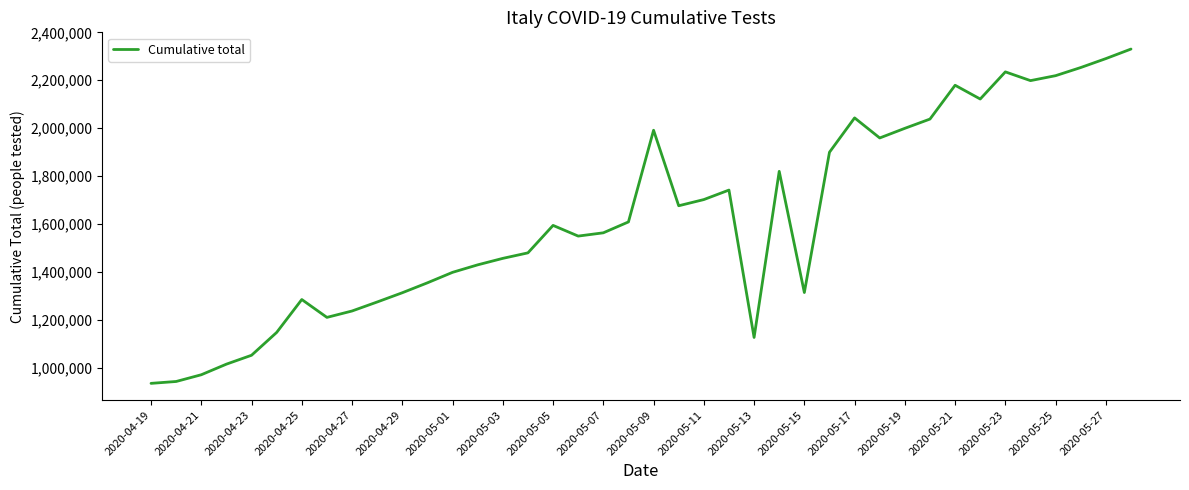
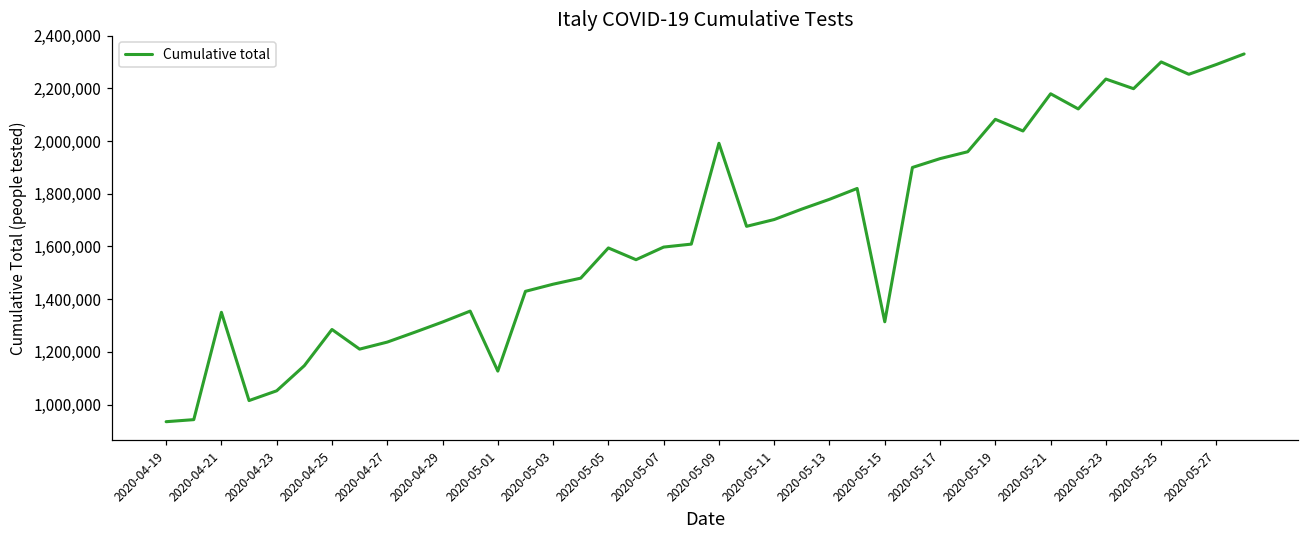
2020-04-21: 970,000 -> 1,350,000
2020-05-01: 1,400,000 -> 1,130,000
2020-05-07: 1,560,000 -> 1,600,000
2020-05-13: 1,130,000 -> 1,780,000
2020-05-17: 2,040,000 -> 1,930,000
2020-05-19: 2,000,000 -> 2,080,000
2020-05-25: 2,220,000 -> 2,300,000
